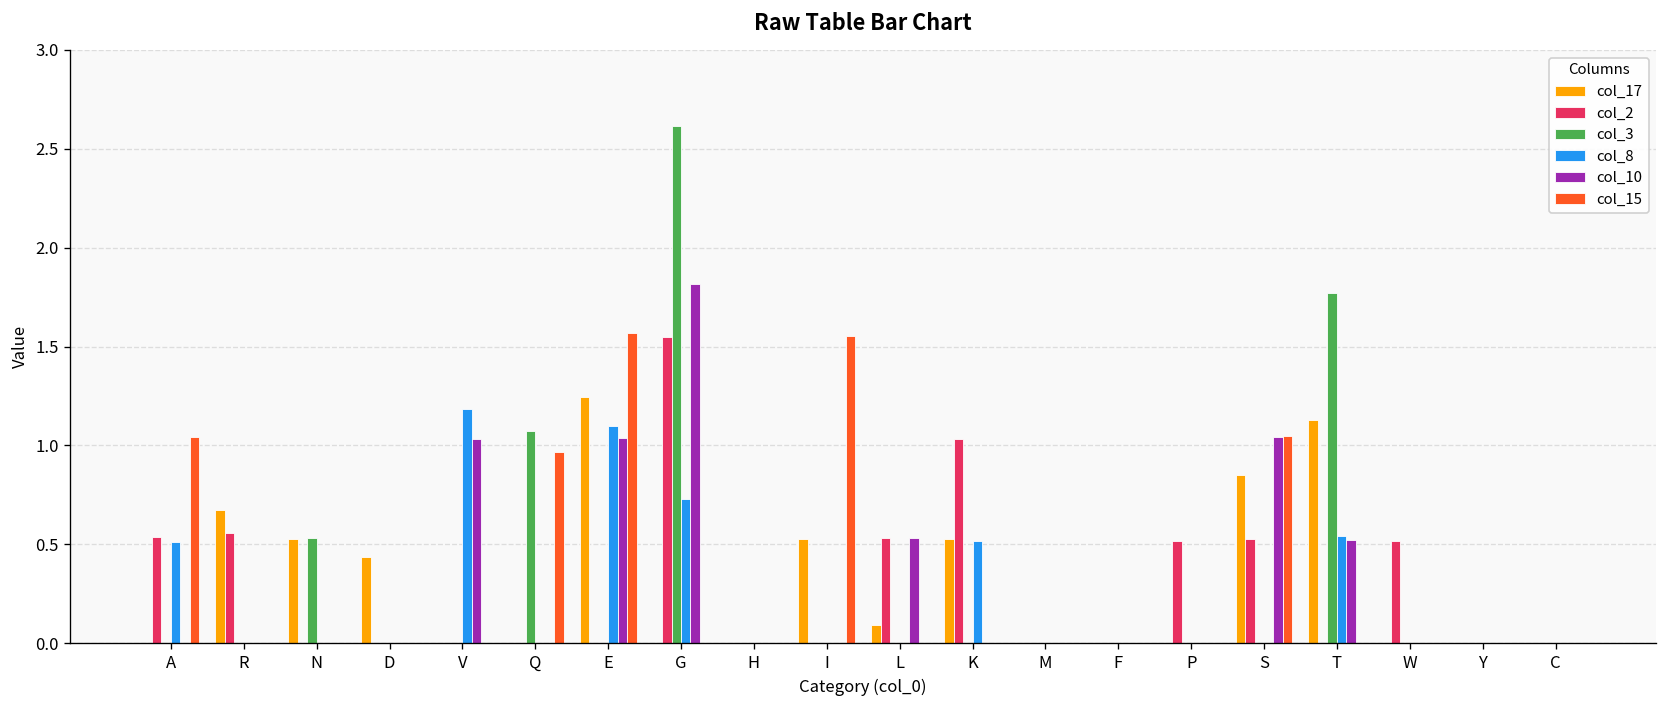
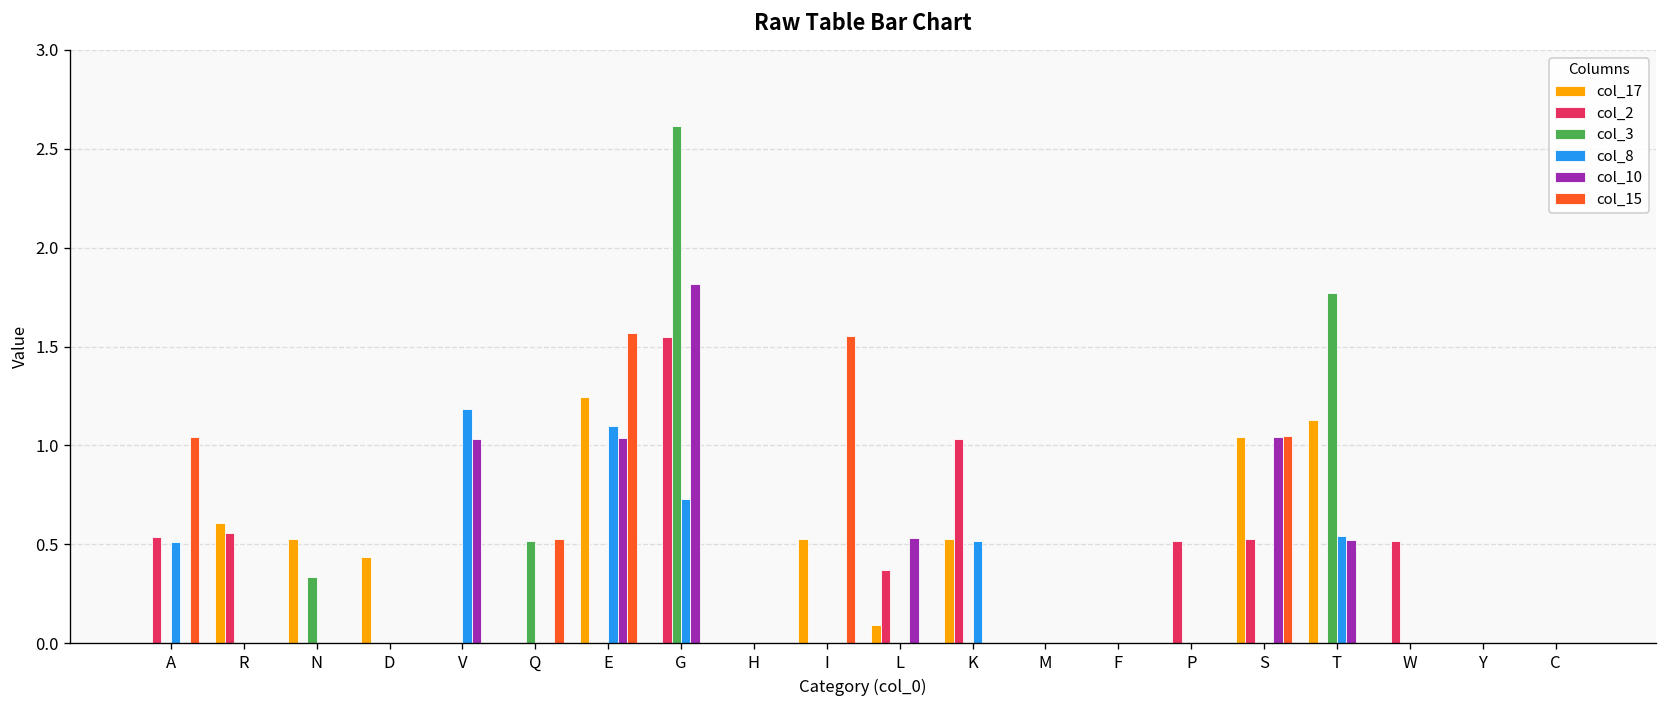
col_17, R: 0.67 -> 0.61
col_3, N: 0.53 -> 0.34
col_3, Q: 1.07 -> 0.52
col_15, Q: 0.96 -> 0.53
col_2, L: 0.53 -> 0.37
col_17, S: 0.85 -> 1.04
